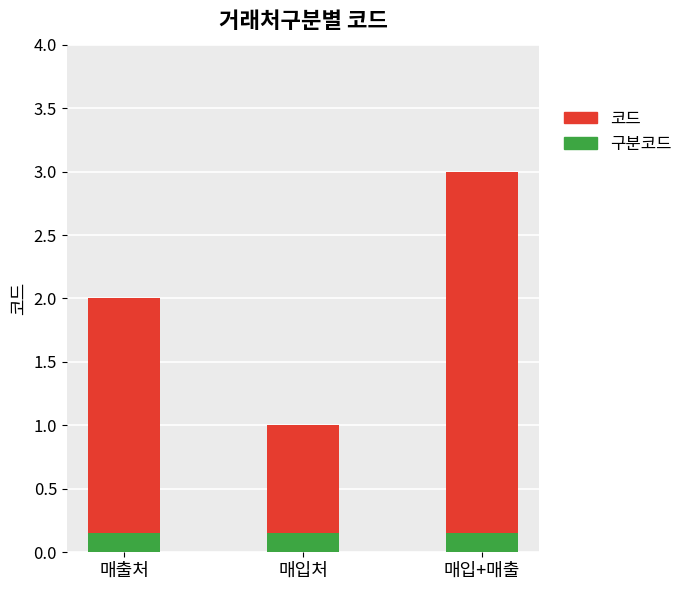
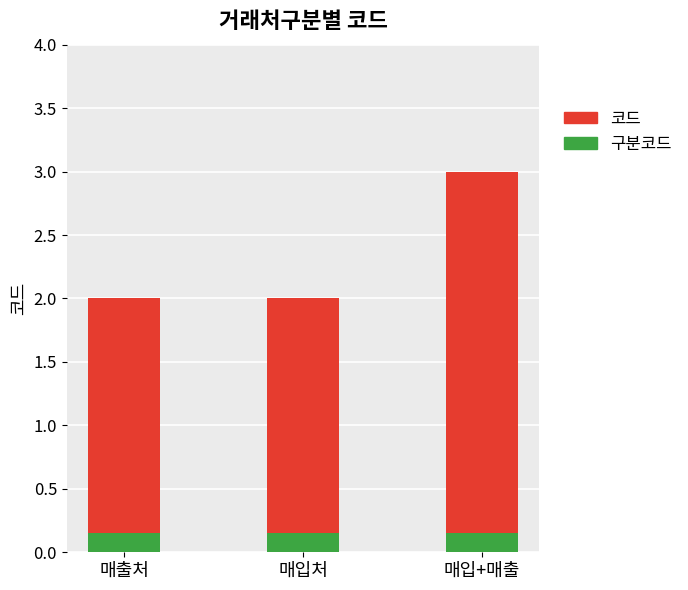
코드, 매입처: 1 -> 2
